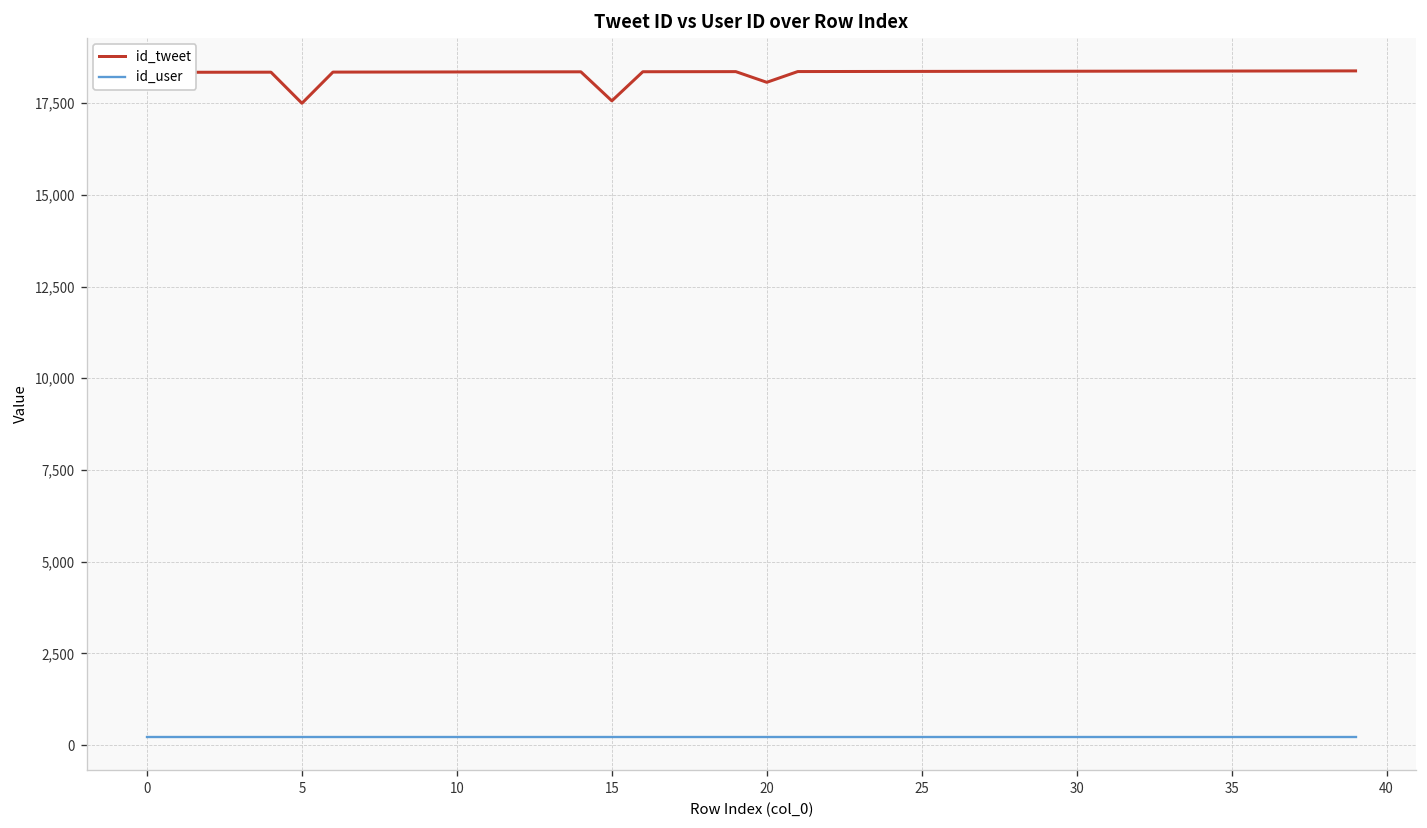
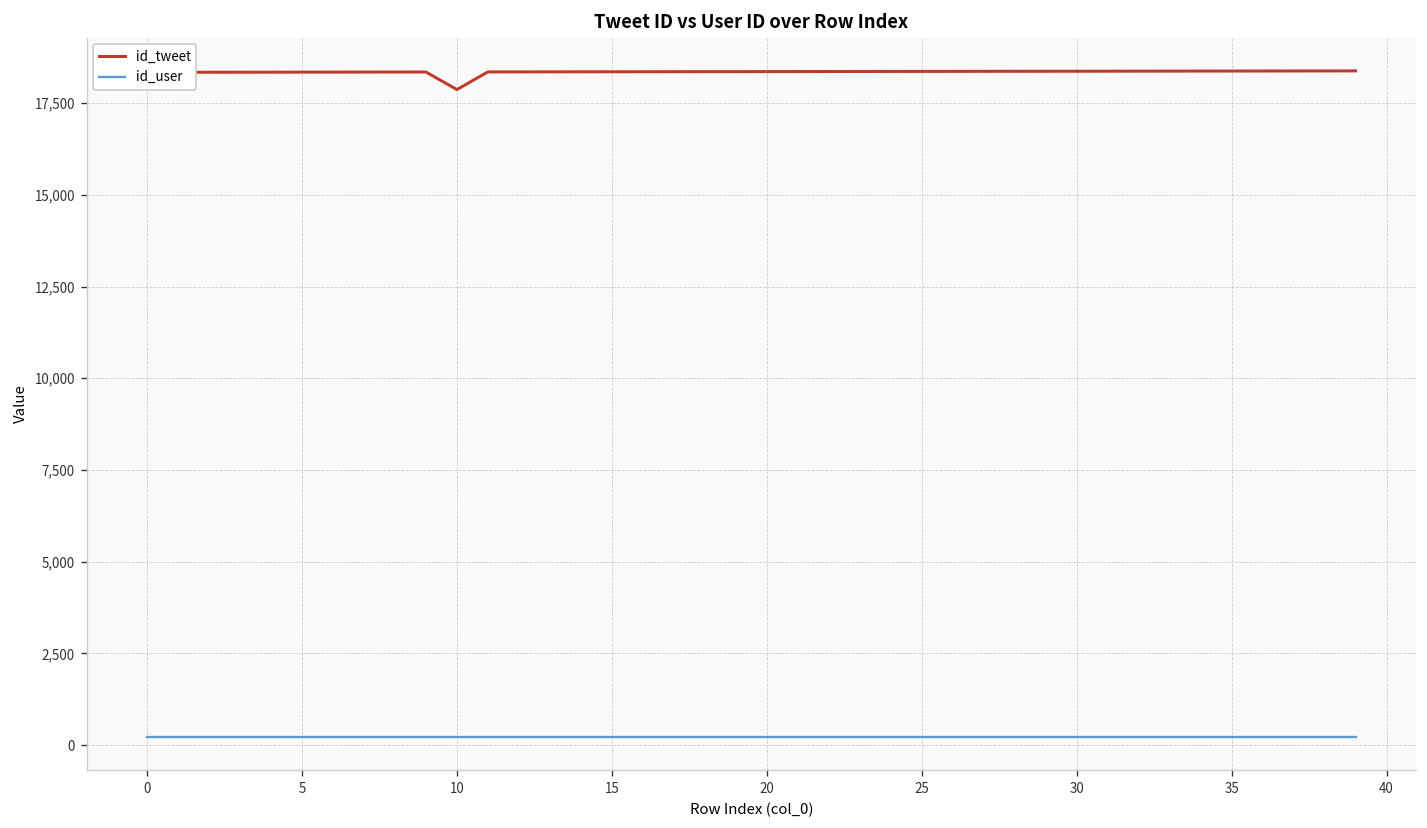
id_tweet, 5: 17,500 -> 18,300
id_tweet, 10: 18,400 -> 17,900
id_tweet, 15: 17,600 -> 18,400
id_tweet, 20: 18,100 -> 18,400
